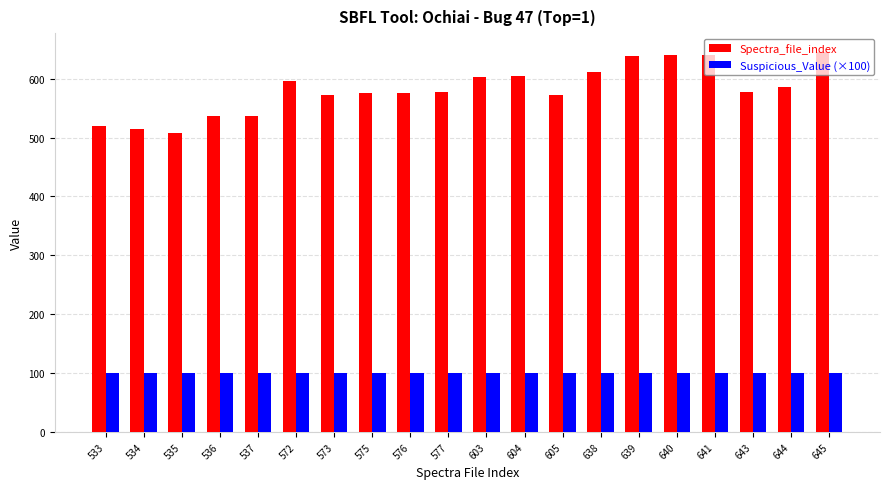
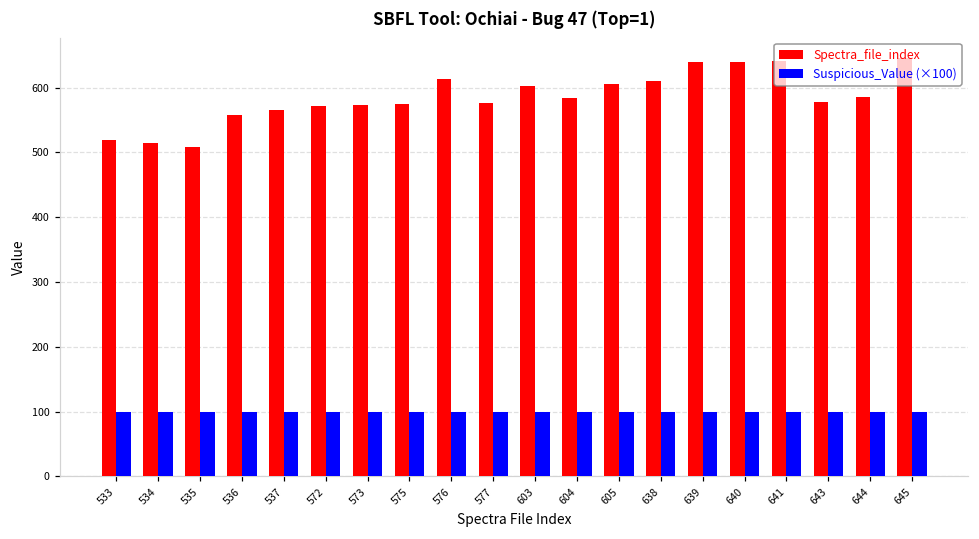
Spectra_file_index, 536: 540 -> 560
Spectra_file_index, 537: 540 -> 570
Spectra_file_index, 572: 600 -> 570
Spectra_file_index, 576: 580 -> 610
Spectra_file_index, 604: 600 -> 580
Spectra_file_index, 605: 570 -> 610
